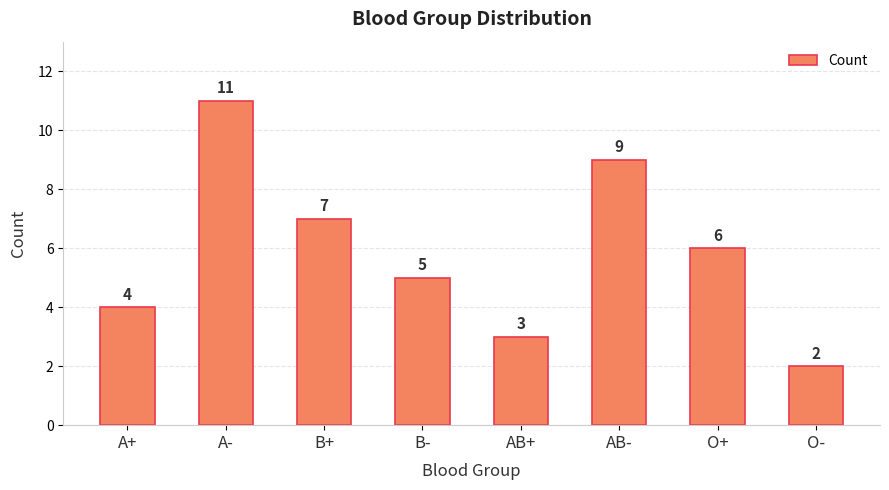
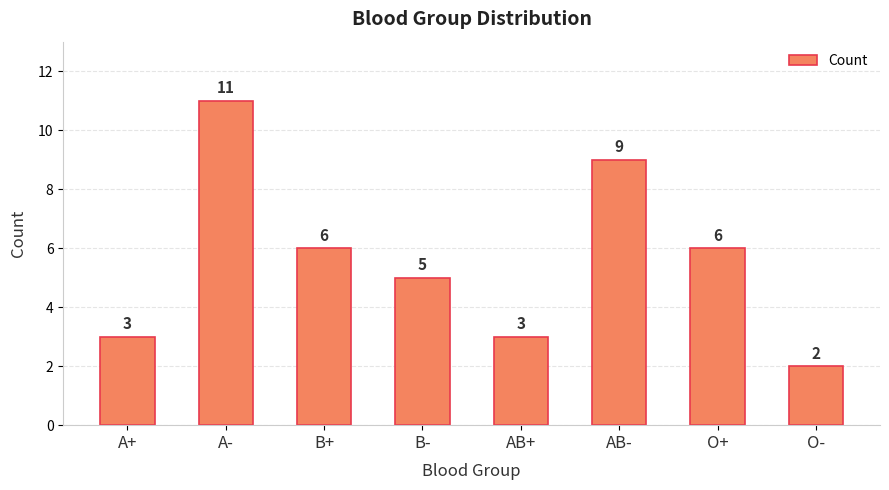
A+: 4 -> 3
B+: 7 -> 6
